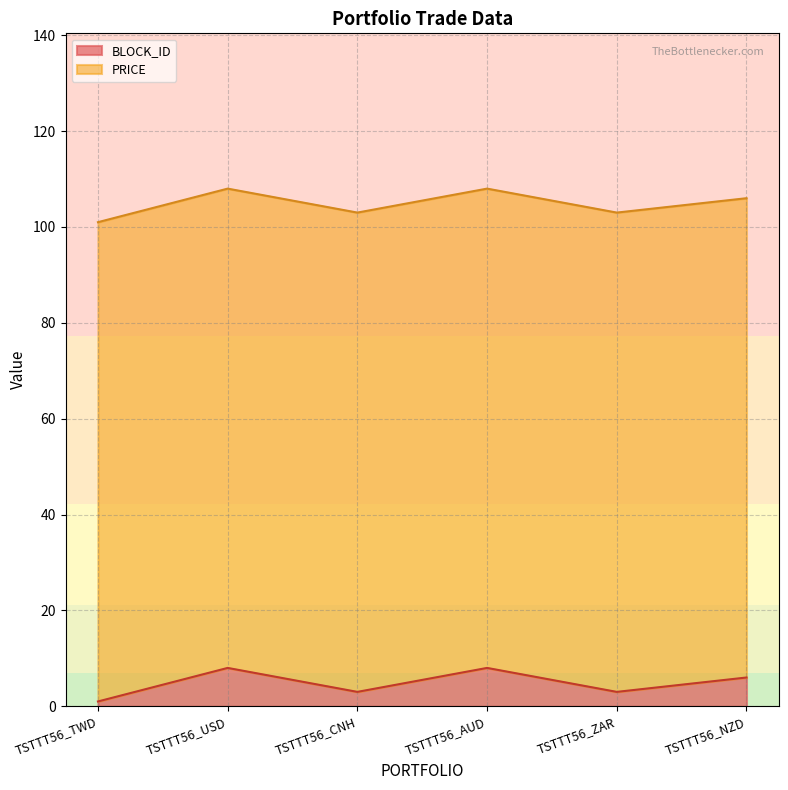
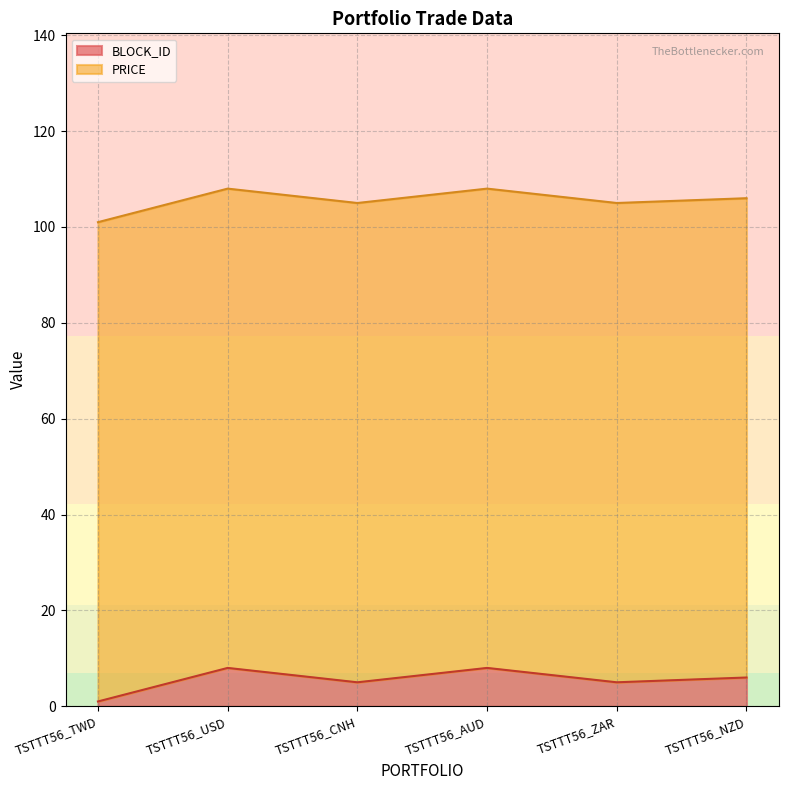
BLOCK_ID, TSTTT56_CNH: 3 -> 5
BLOCK_ID, TSTTT56_ZAR: 3 -> 5
